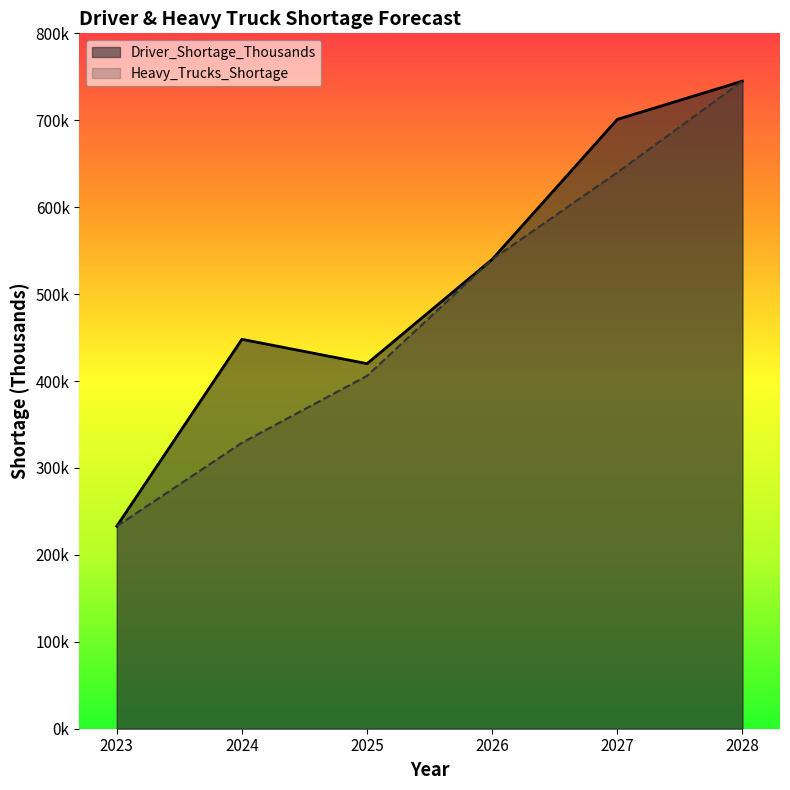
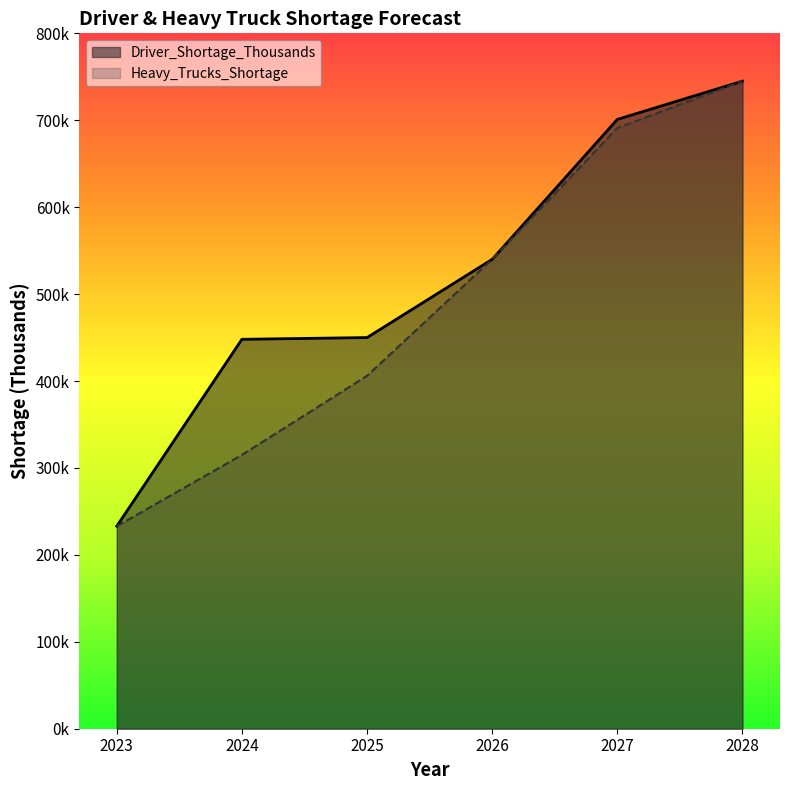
Heavy_Trucks_Shortage, 2024: 330000 -> 320000
Driver_Shortage_Thousands, 2025: 420000 -> 450000
Heavy_Trucks_Shortage, 2027: 640000 -> 690000
